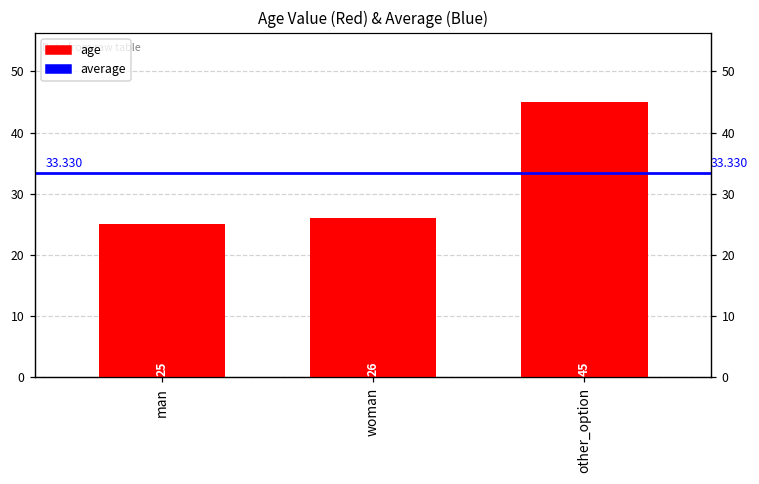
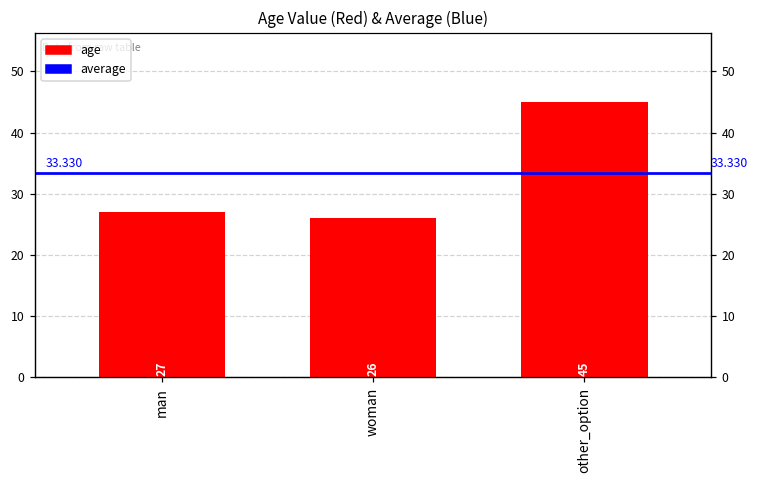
man: 25 -> 27
